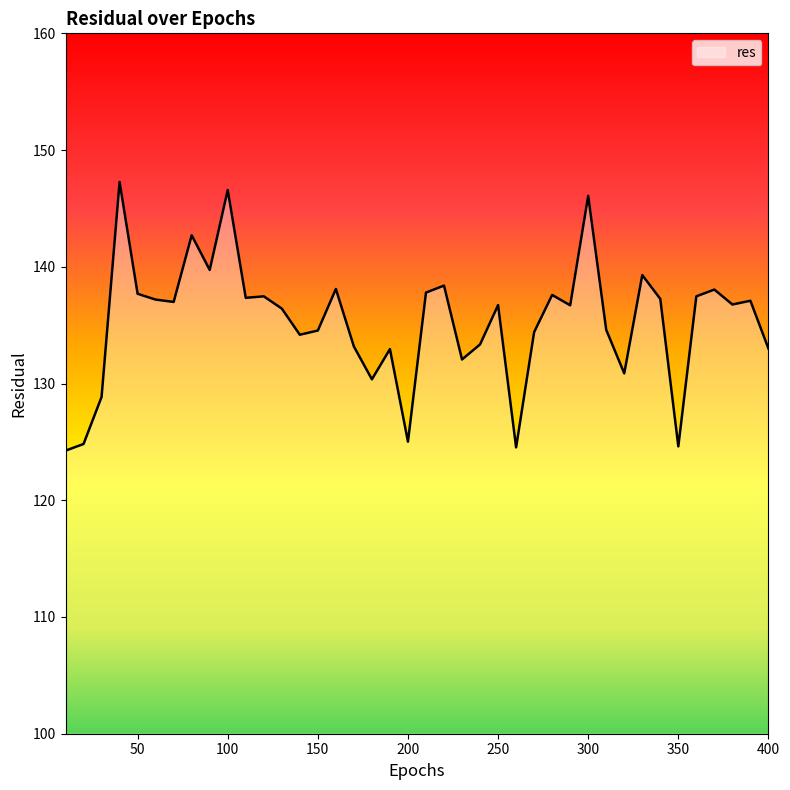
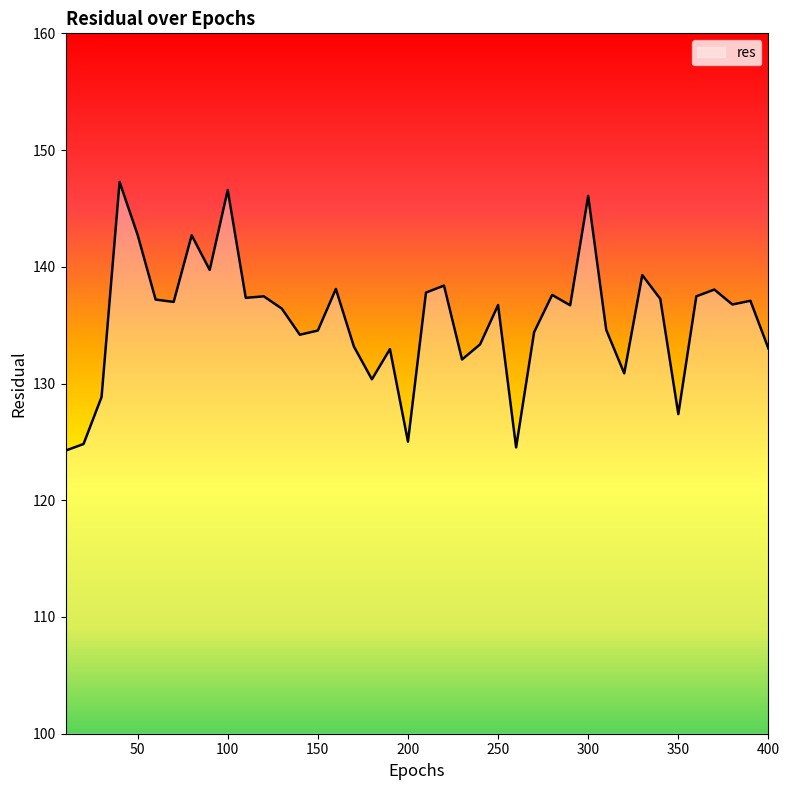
50: 137.7 -> 142.7
350: 124.6 -> 127.4
